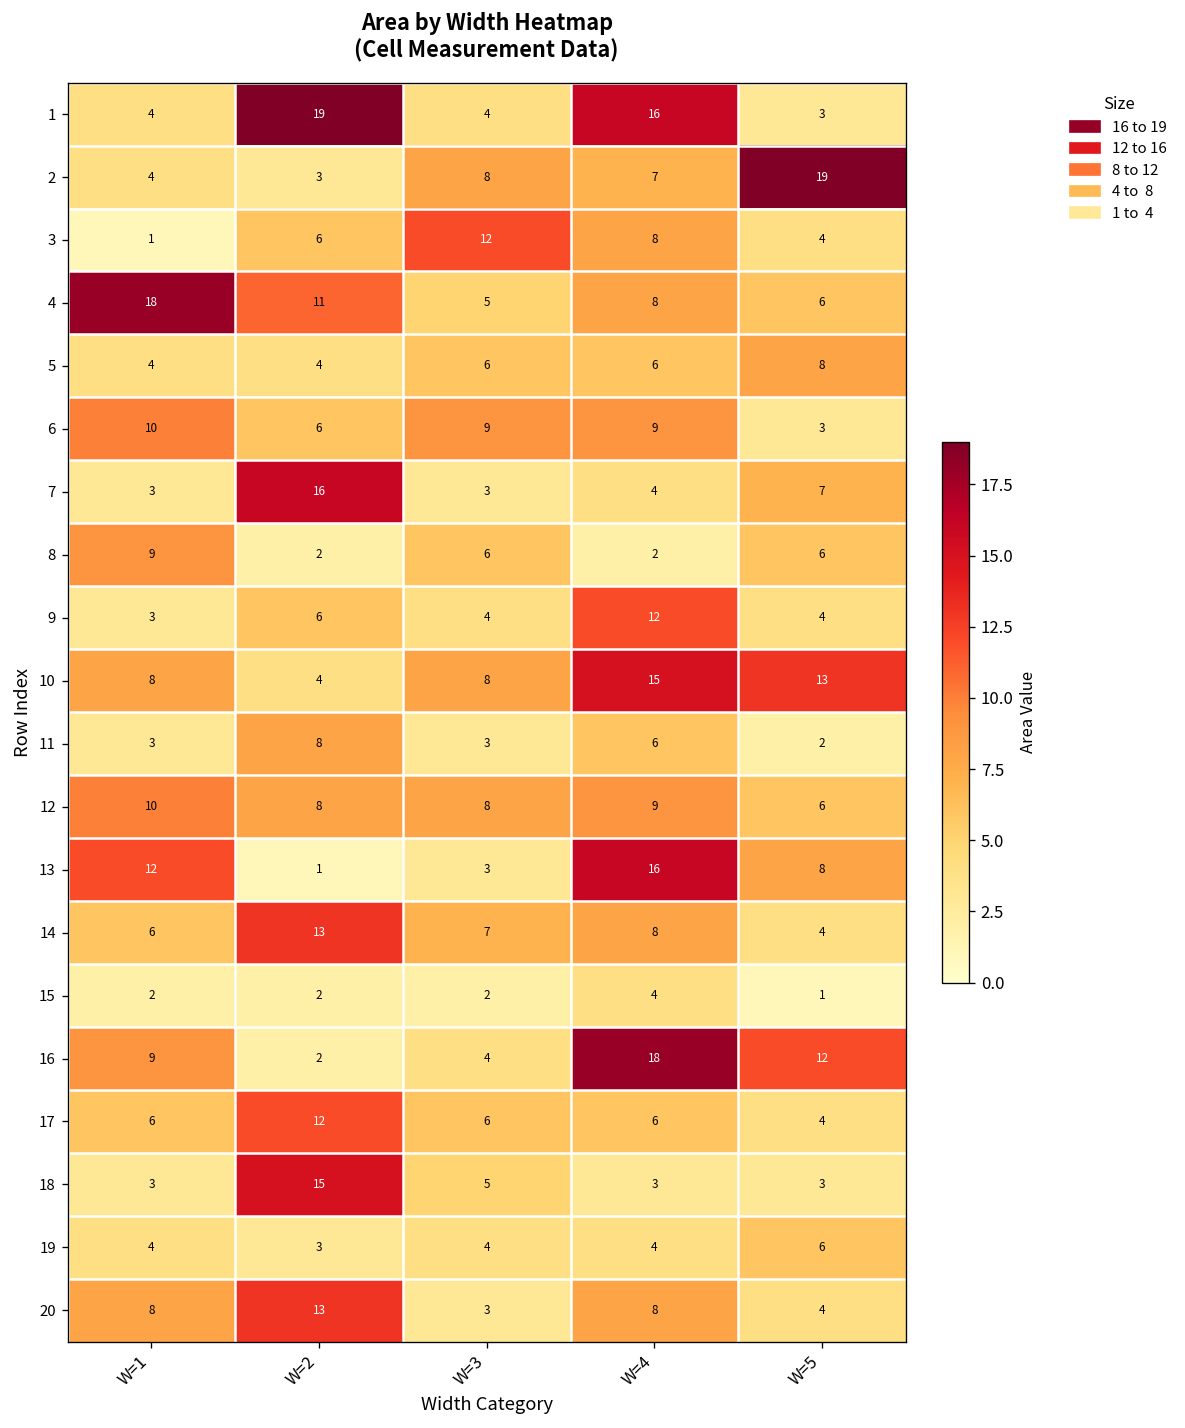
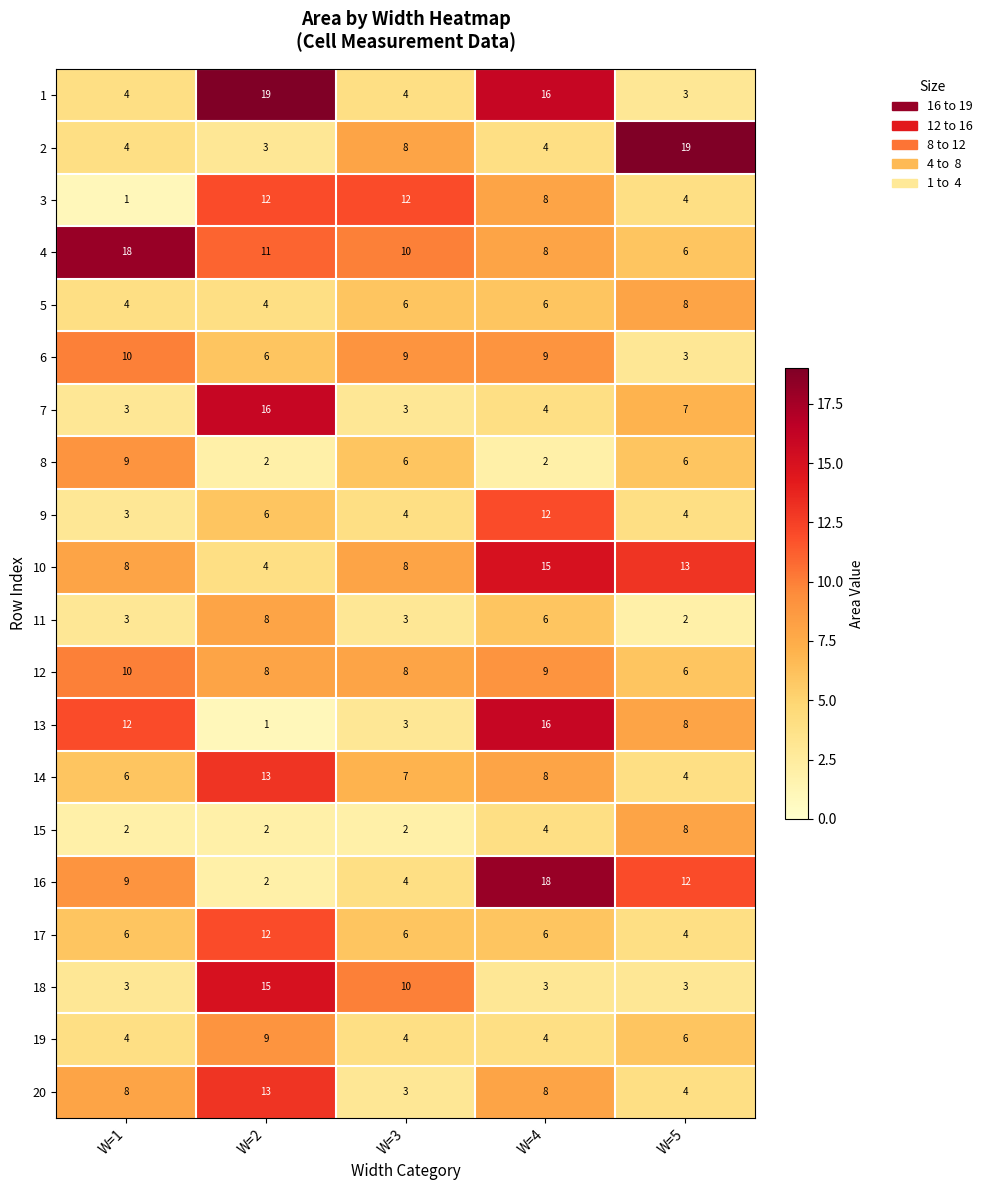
2, W=4: 7 -> 4
3, W=2: 6 -> 12
4, W=3: 5 -> 10
15, W=5: 1 -> 8
18, W=3: 5 -> 10
19, W=2: 3 -> 9
